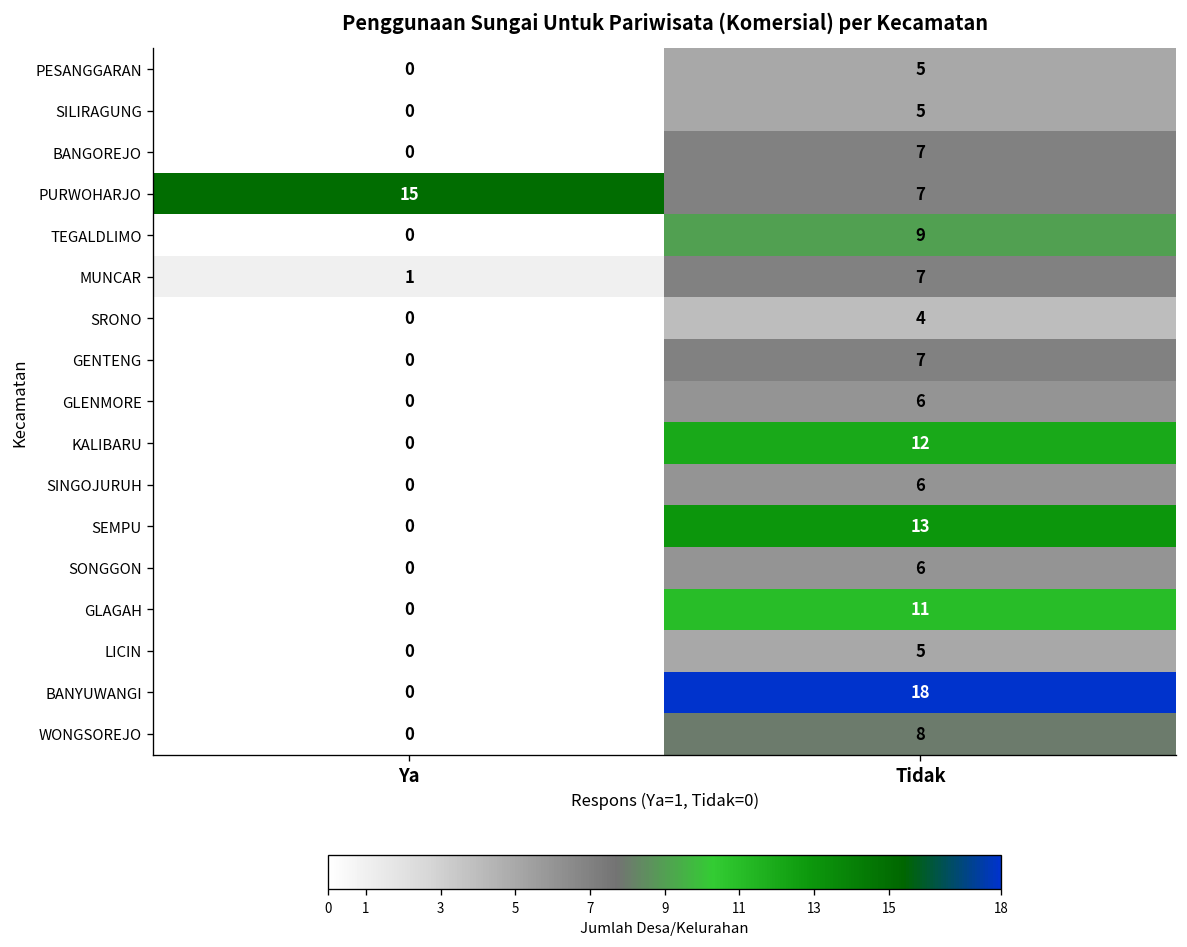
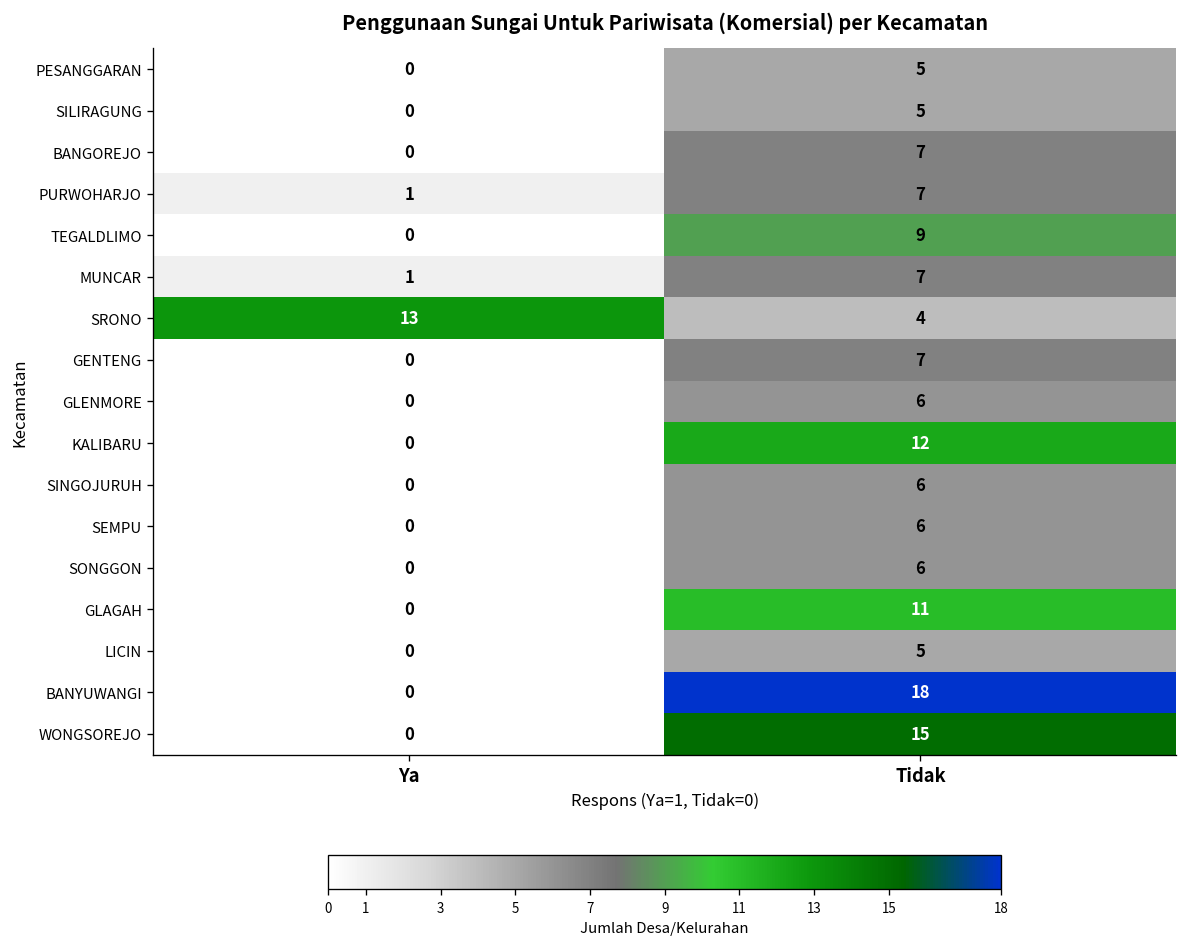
PURWOHARJO, Ya: 15 -> 1
SRONO, Ya: 0 -> 13
SEMPU, Tidak: 13 -> 6
WONGSOREJO, Tidak: 8 -> 15
